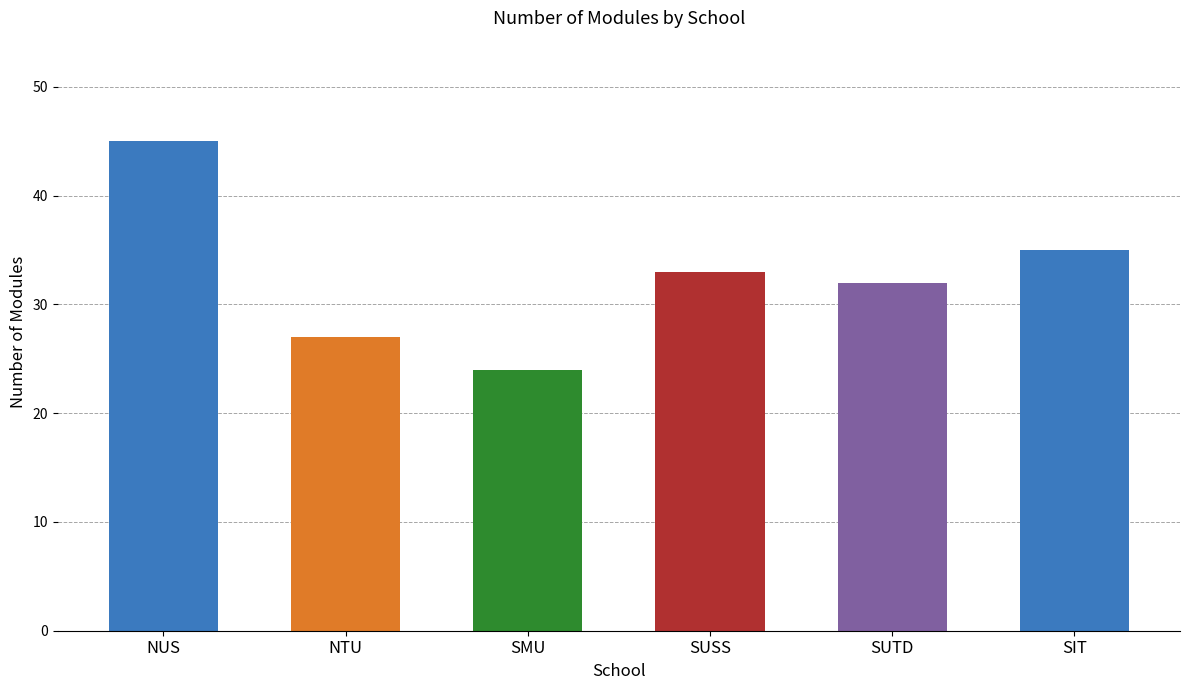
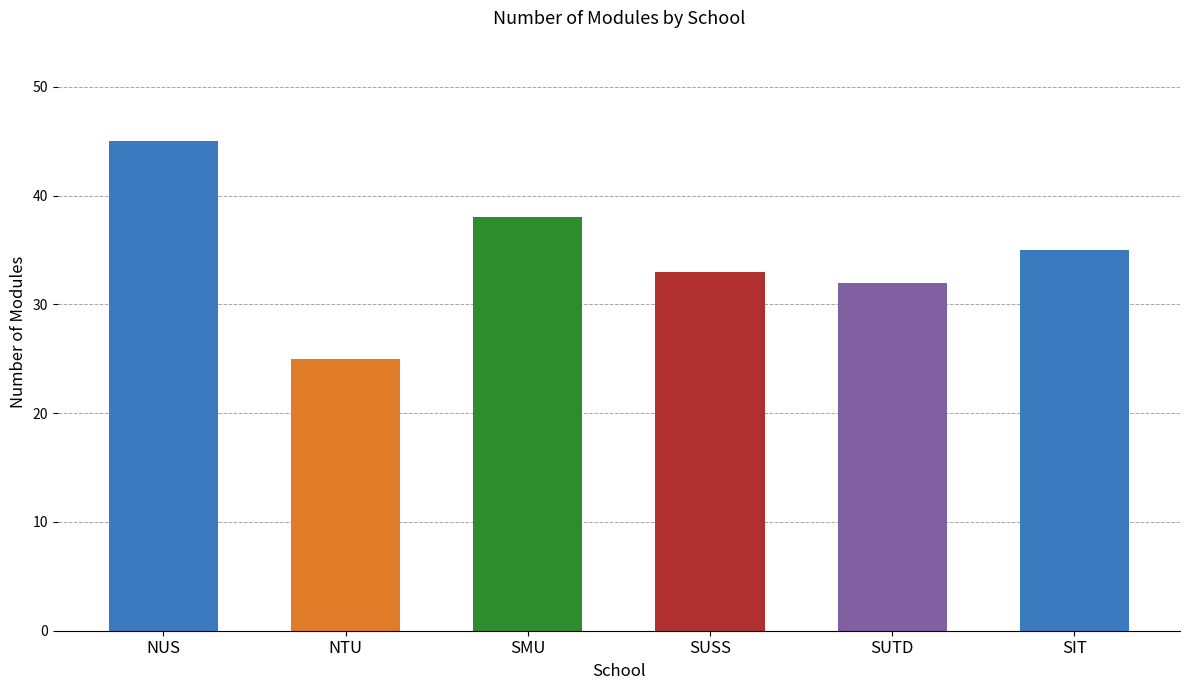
NTU: 27 -> 25
SMU: 24 -> 38
